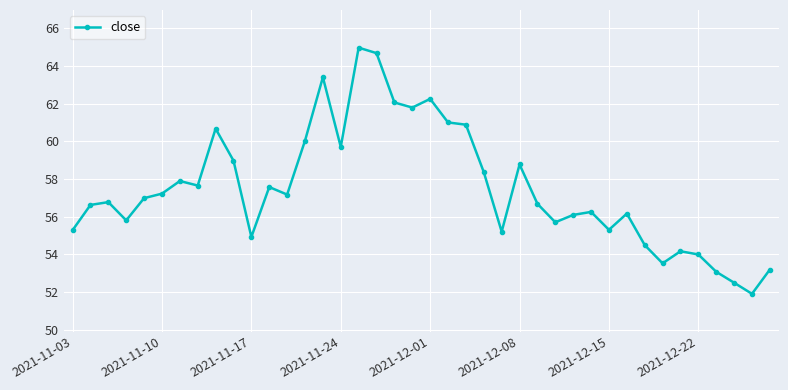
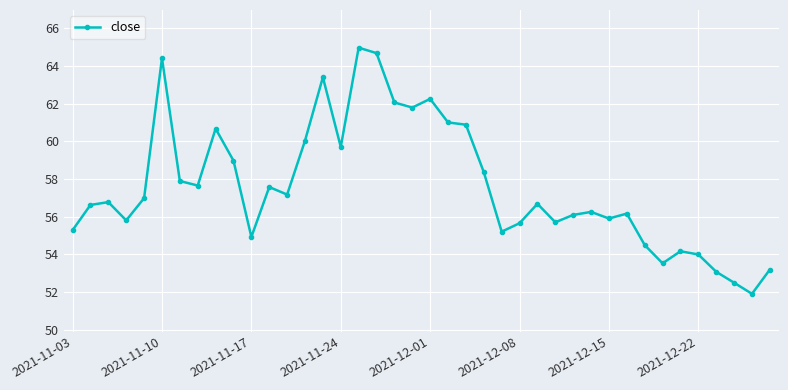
2021-11-10: 57.2 -> 64.4
2021-12-08: 58.8 -> 55.7
2021-12-15: 55.3 -> 55.9
